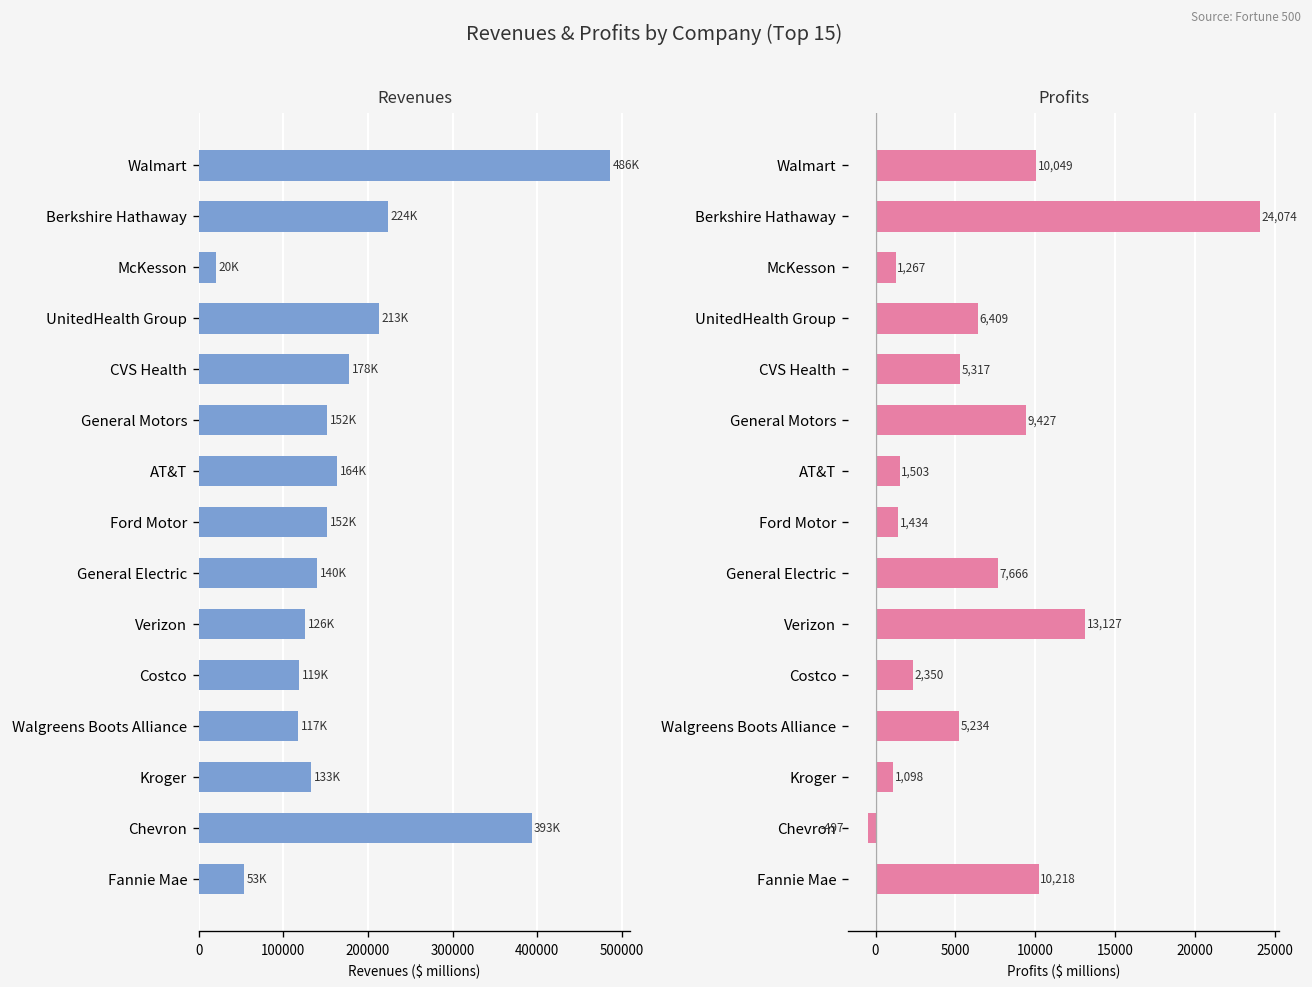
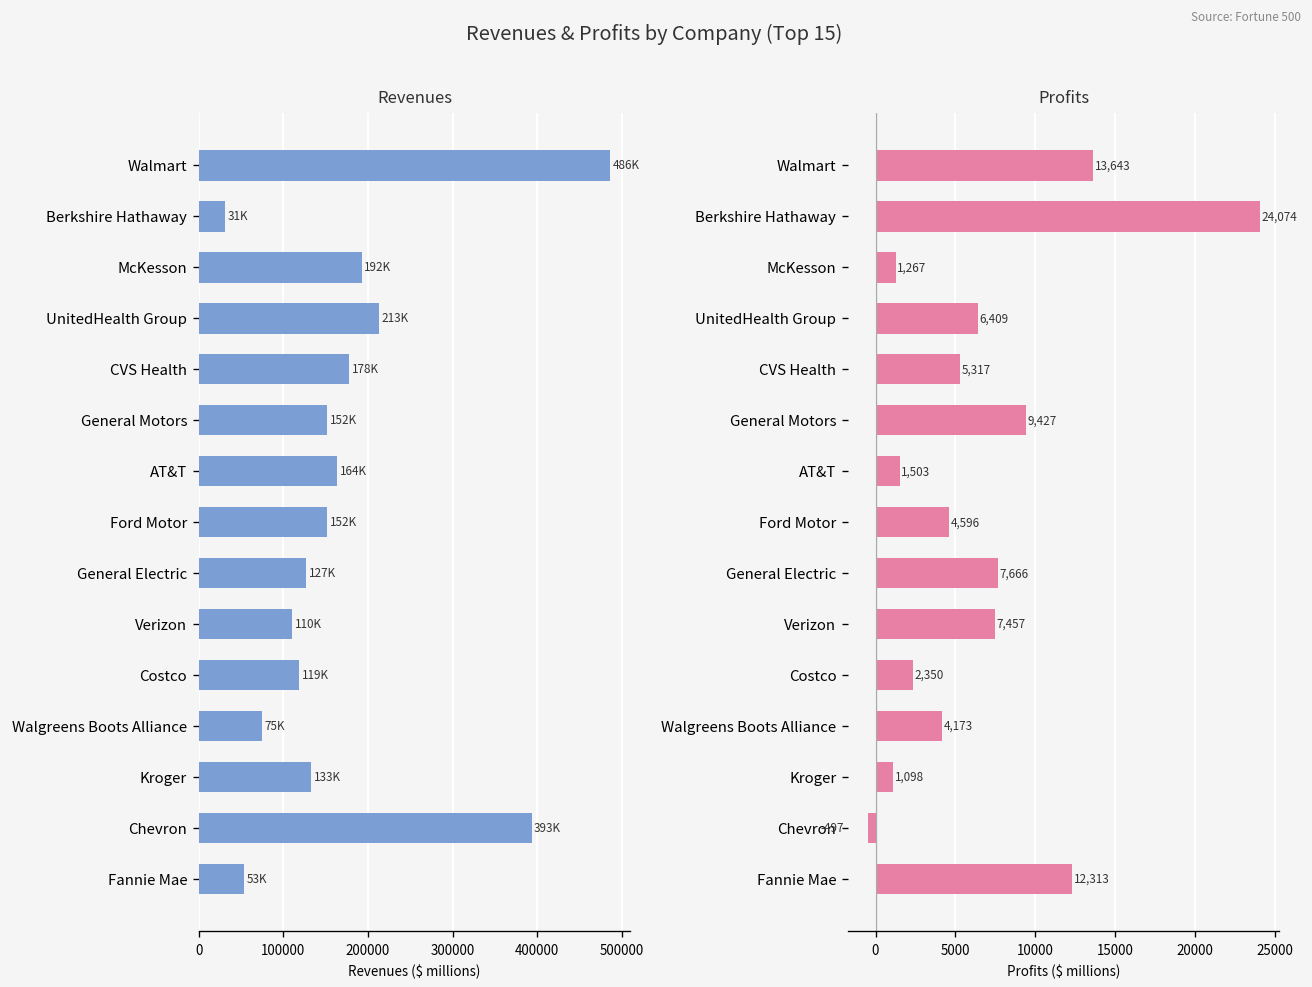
Revenues, Berkshire Hathaway: 224K -> 31K
Revenues, McKesson: 20K -> 192K
Revenues, General Electric: 140K -> 127K
Revenues, Verizon: 126K -> 110K
Revenues, Walgreens Boots Alliance: 117K -> 75K
Profits, Walmart: 10,049 -> 13,643
Profits, Ford Motor: 1,434 -> 4,596
Profits, Verizon: 13,127 -> 7,457
Profits, Walgreens Boots Alliance: 5,234 -> 4,173
Profits, Fannie Mae: 10,218 -> 12,313
